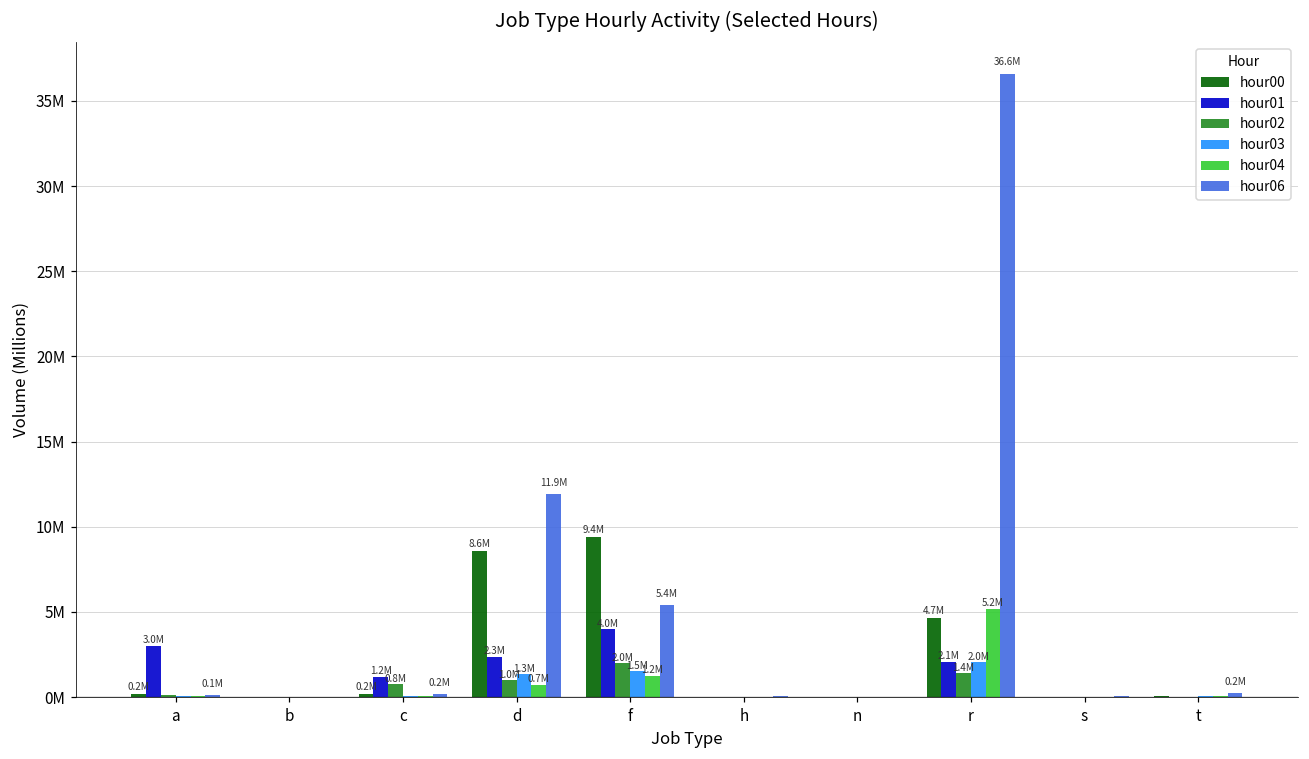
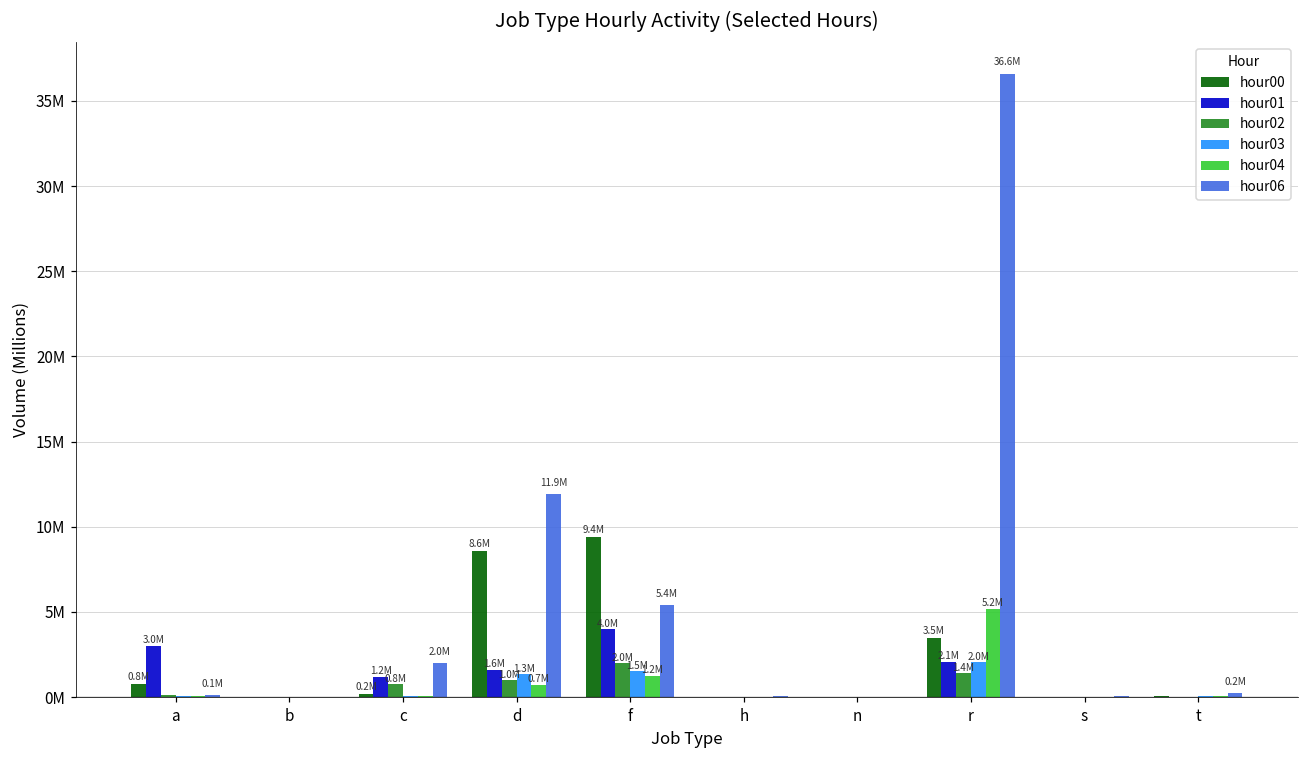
hour00, a: 0.2M -> 0.8M
hour06, c: 0.2M -> 2.0M
hour01, d: 2.3M -> 1.6M
hour00, r: 4.7M -> 3.5M
